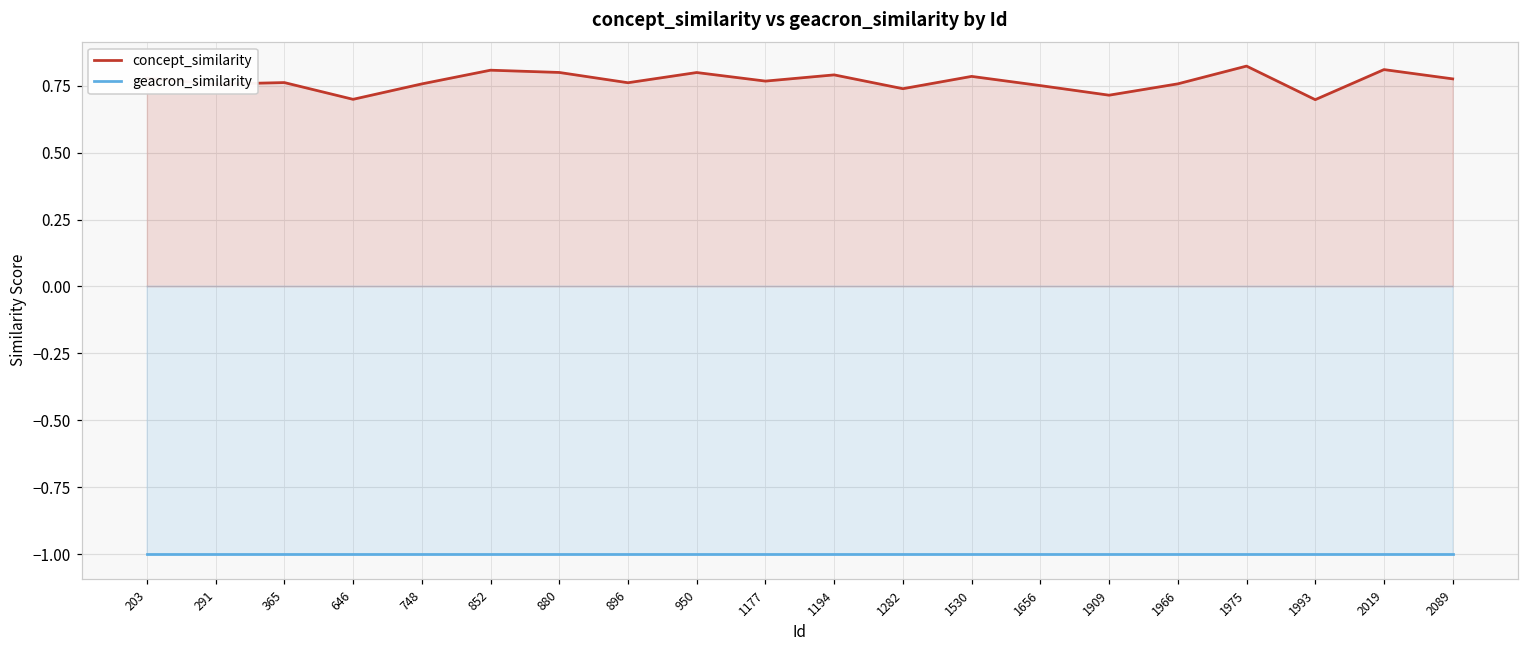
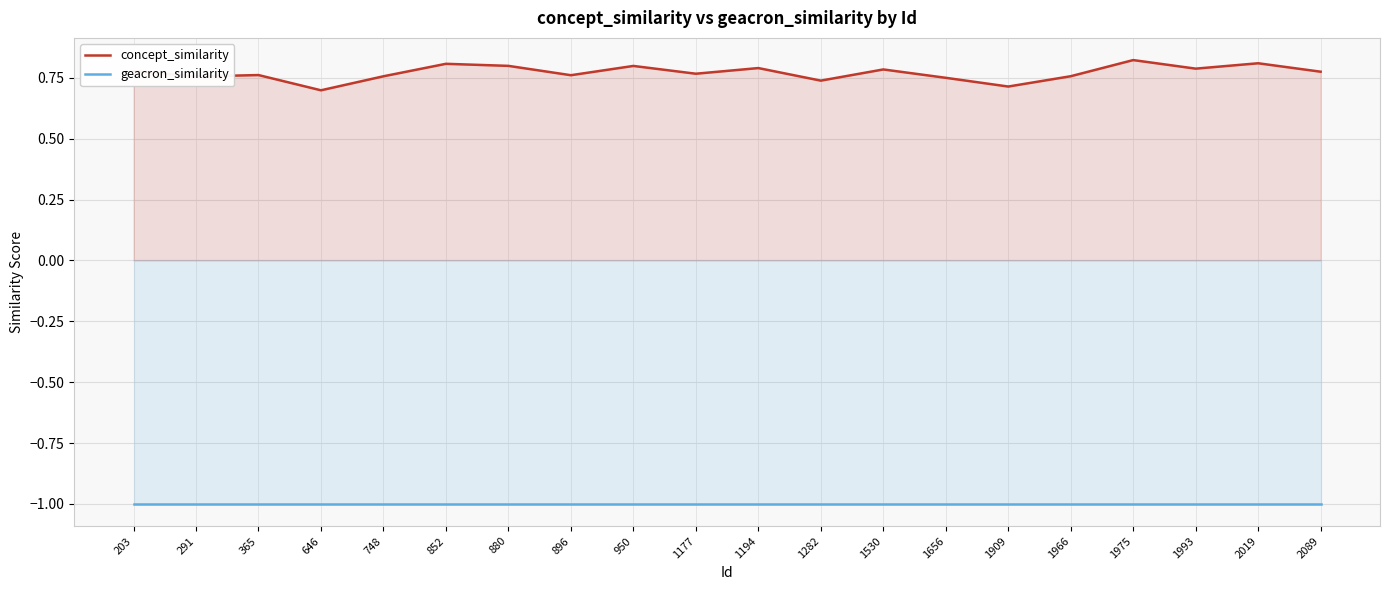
concept_similarity, 1993: 0.70 -> 0.79
